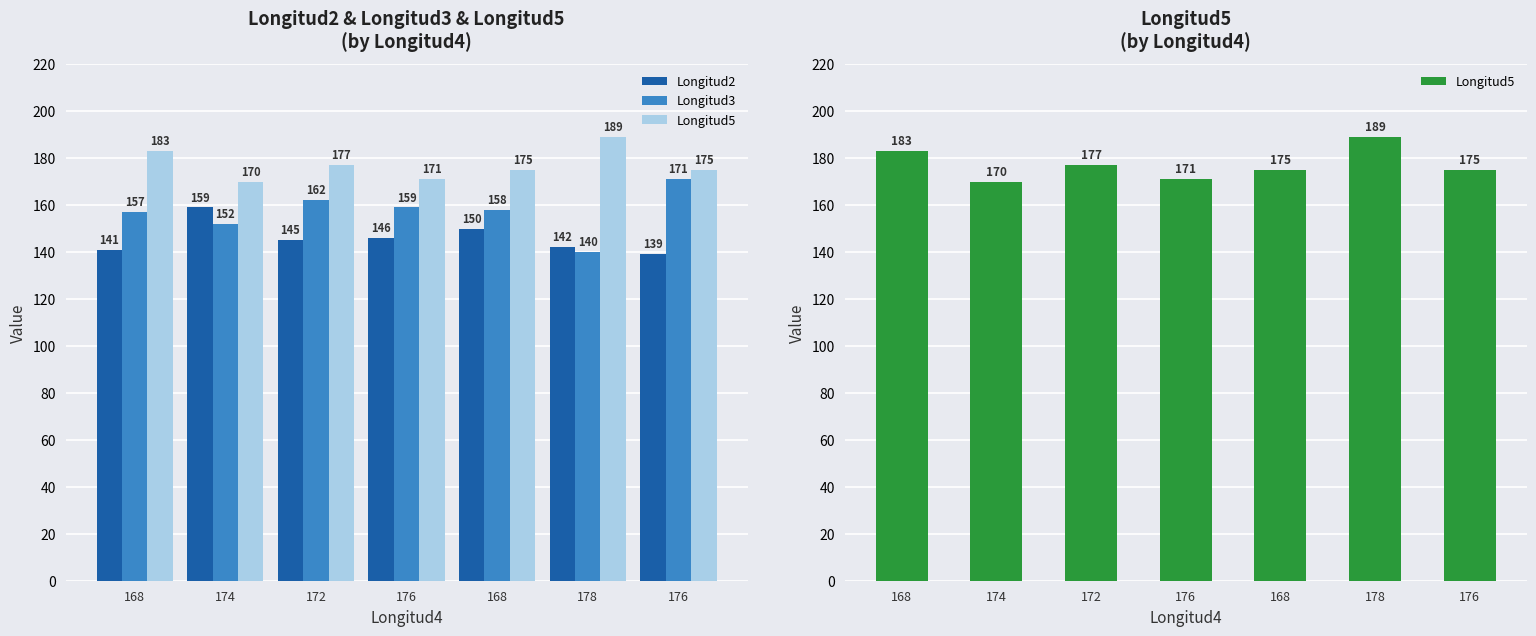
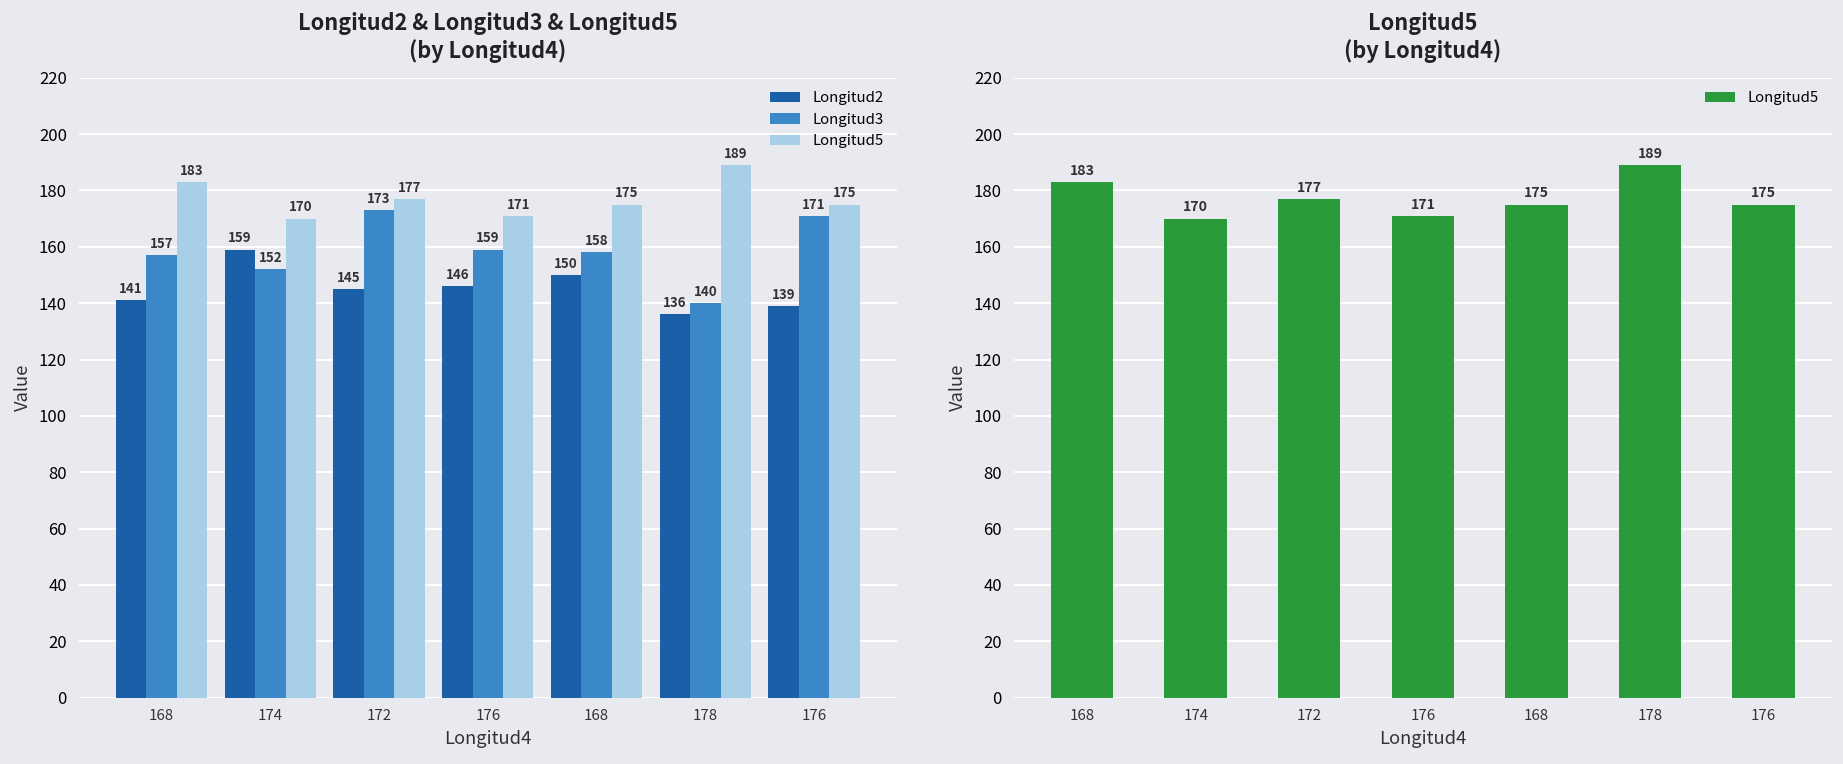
Longitud2 & Longitud3 & Longitud5 (by Longitud4), Longitud3, 172: 162 -> 173
Longitud2 & Longitud3 & Longitud5 (by Longitud4), Longitud2, 178: 142 -> 136
